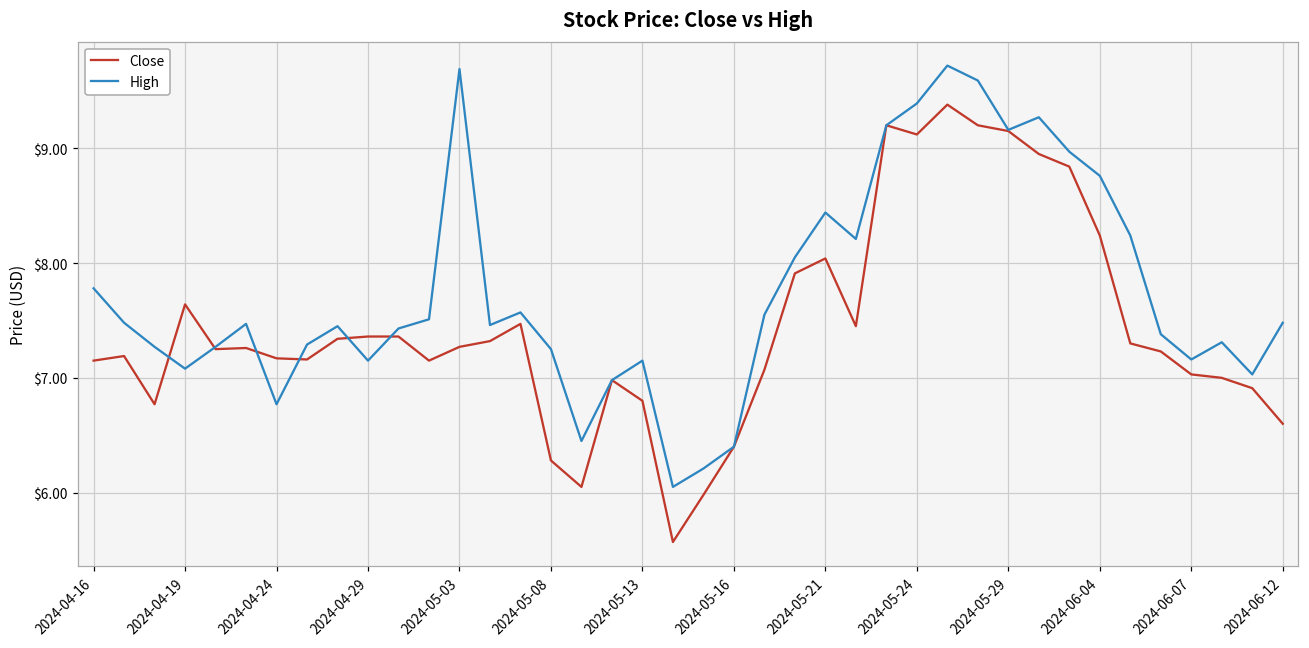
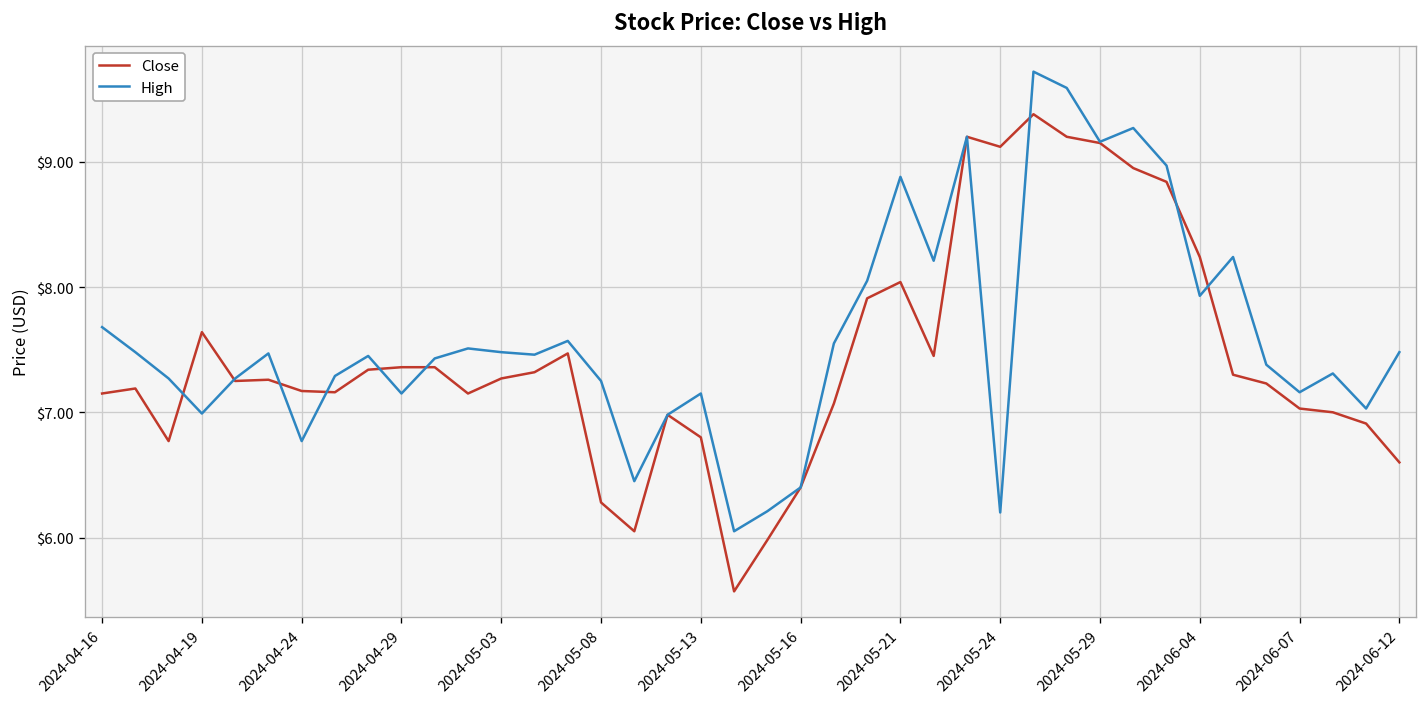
High, 2024-04-16: $7.78 -> $7.68
High, 2024-04-19: $7.08 -> $6.99
High, 2024-05-03: $9.69 -> $7.48
High, 2024-05-21: $8.44 -> $8.88
High, 2024-05-24: $9.39 -> $6.20
High, 2024-06-04: $8.76 -> $7.93
